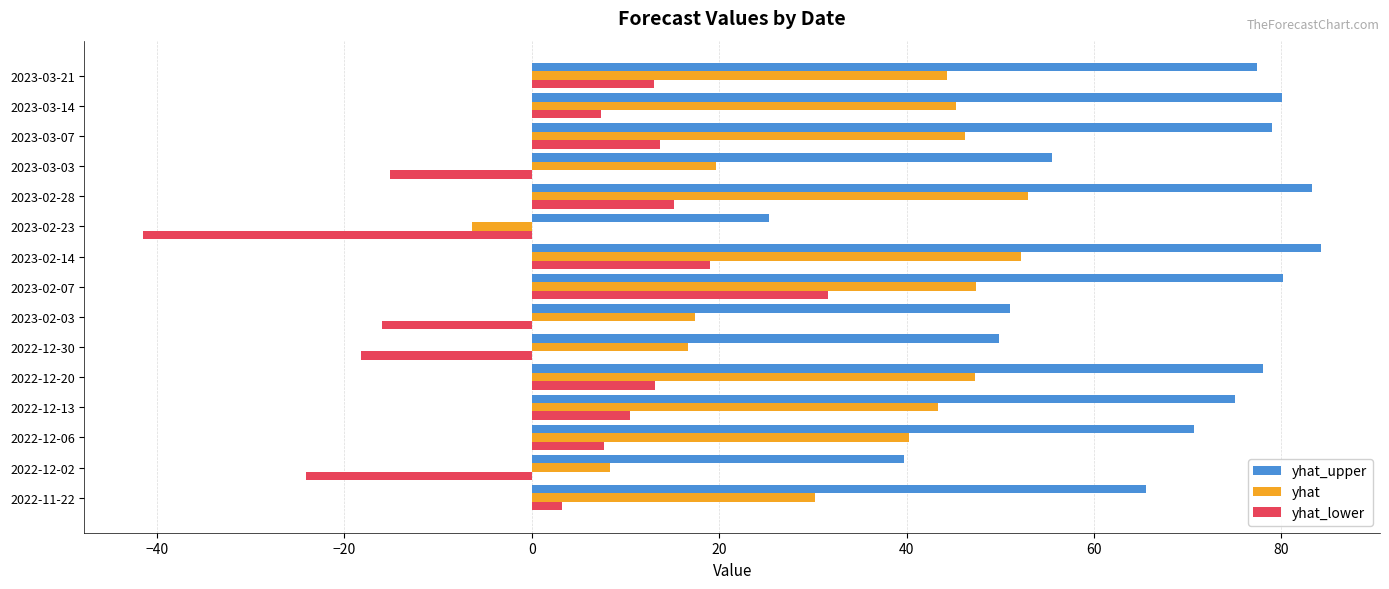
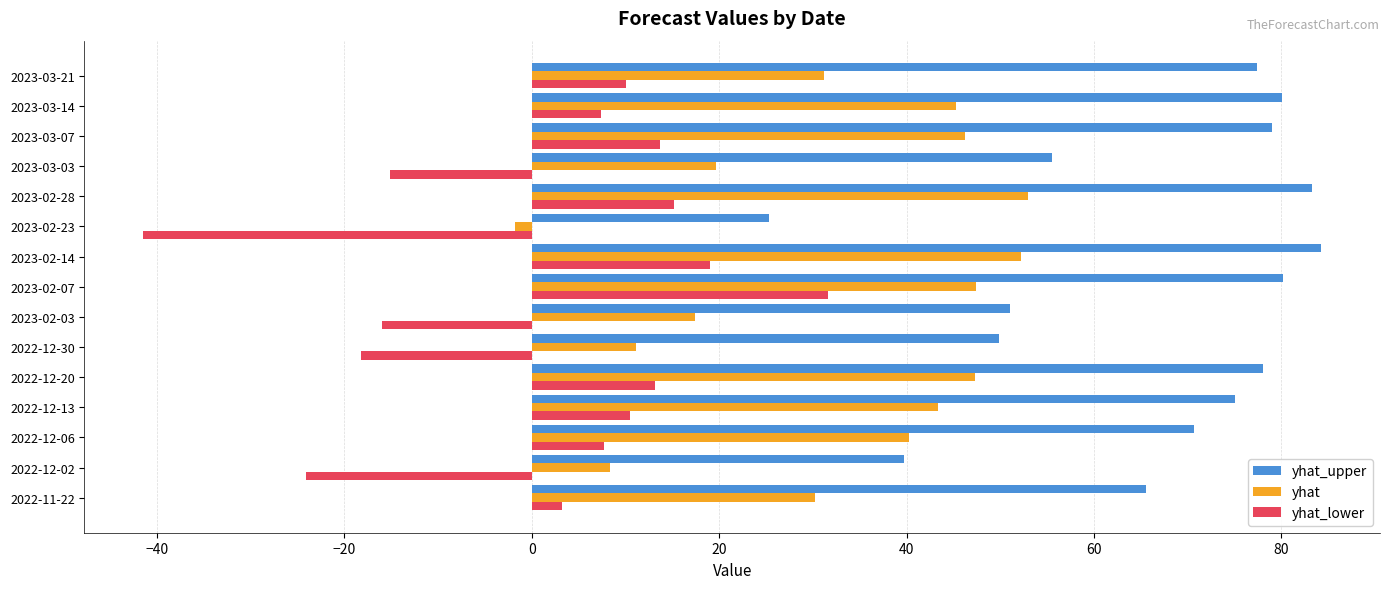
yhat, 2023-03-21: 44 -> 31
yhat_lower, 2023-03-21: 13 -> 10
yhat, 2023-02-23: -6 -> -2
yhat, 2022-12-30: 17 -> 11
